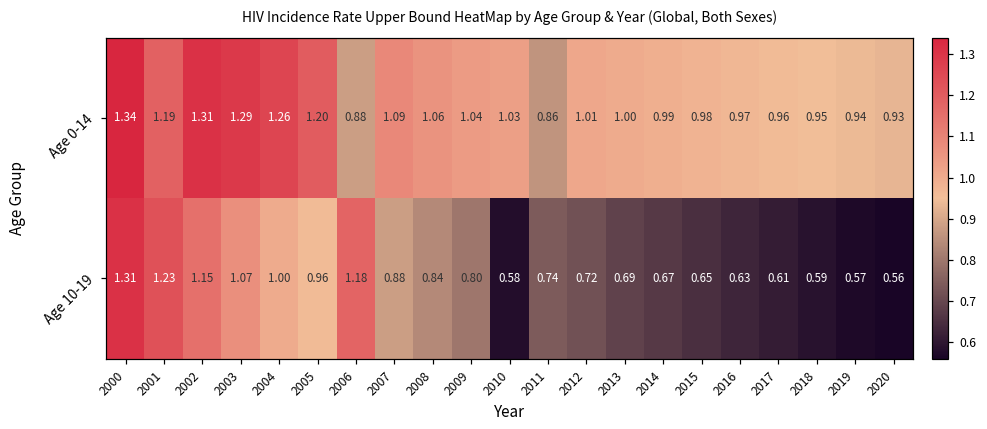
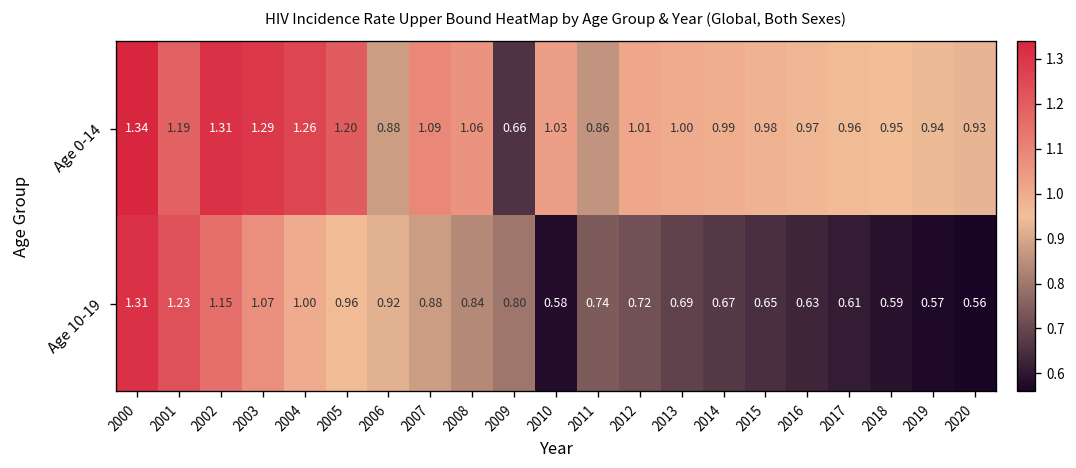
Age 0-14, 2009: 1.04 -> 0.66
Age 10-19, 2006: 1.18 -> 0.92
